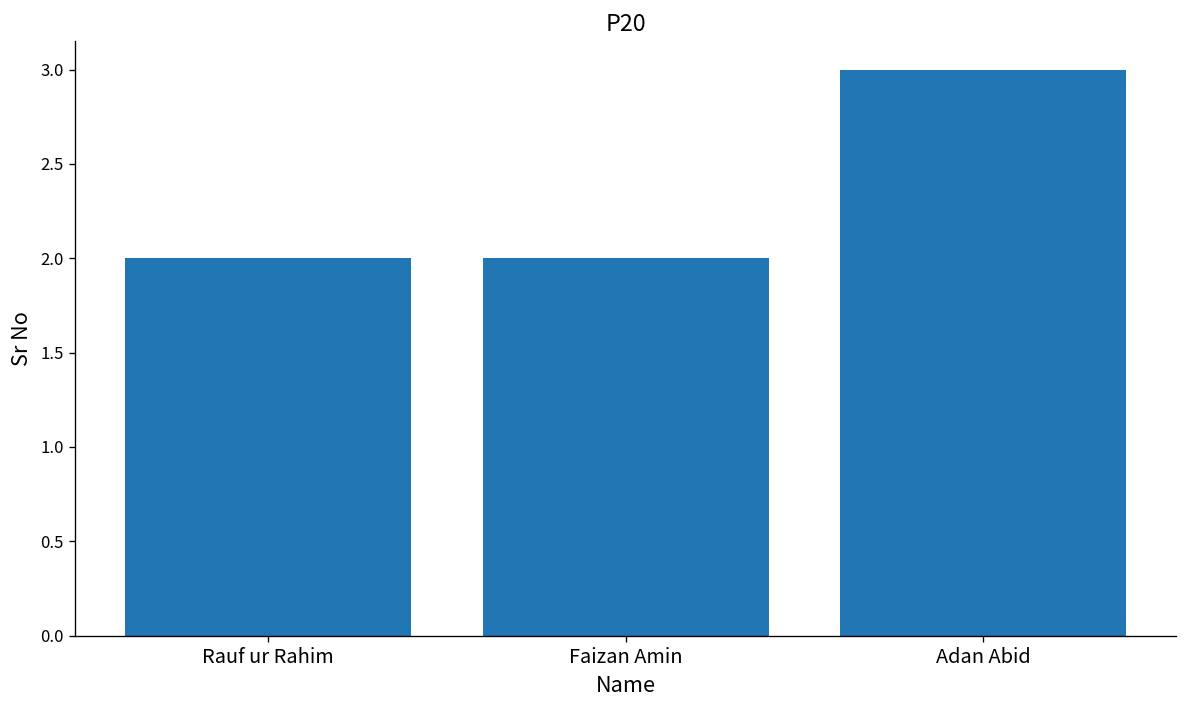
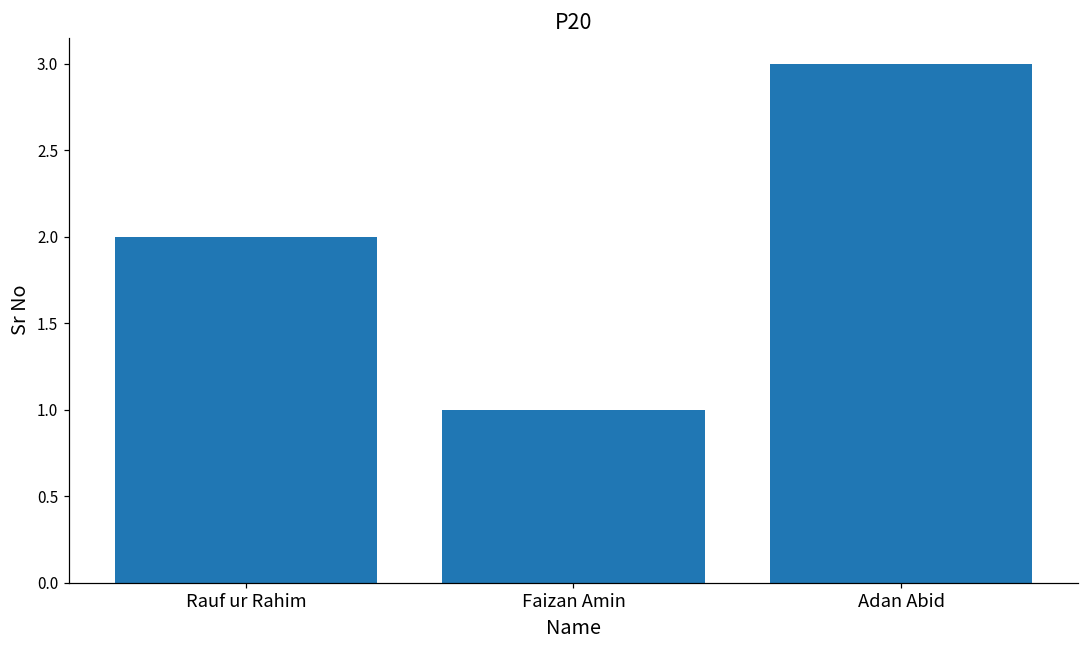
Faizan Amin: 2 -> 1
